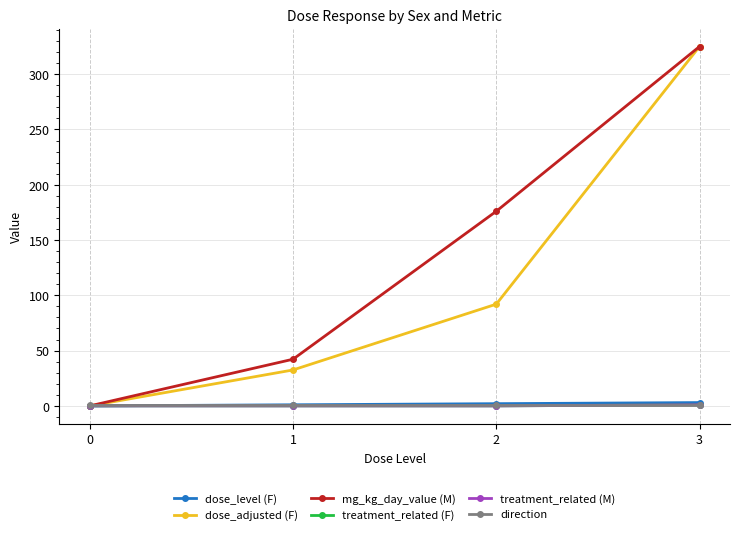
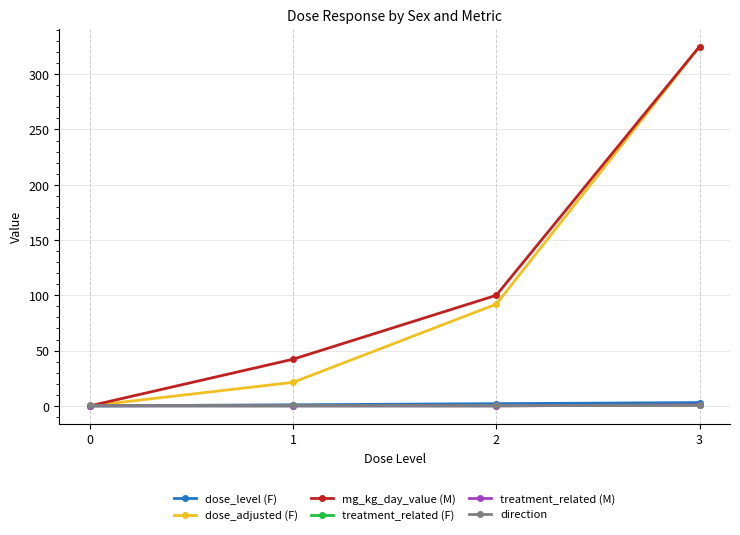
dose_adjusted (F), 1: 33 -> 21
mg_kg_day_value (M), 2: 176 -> 100
